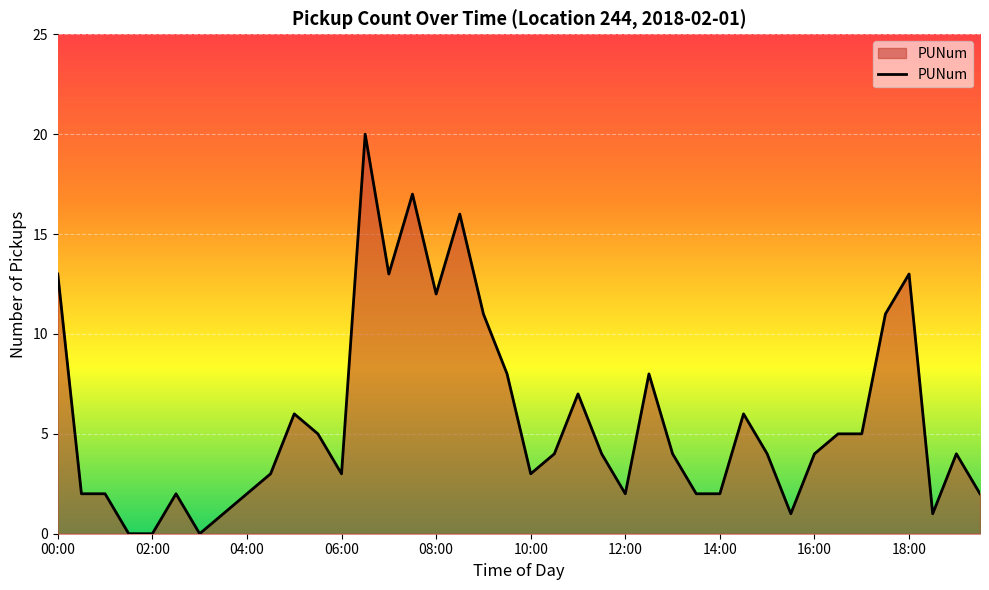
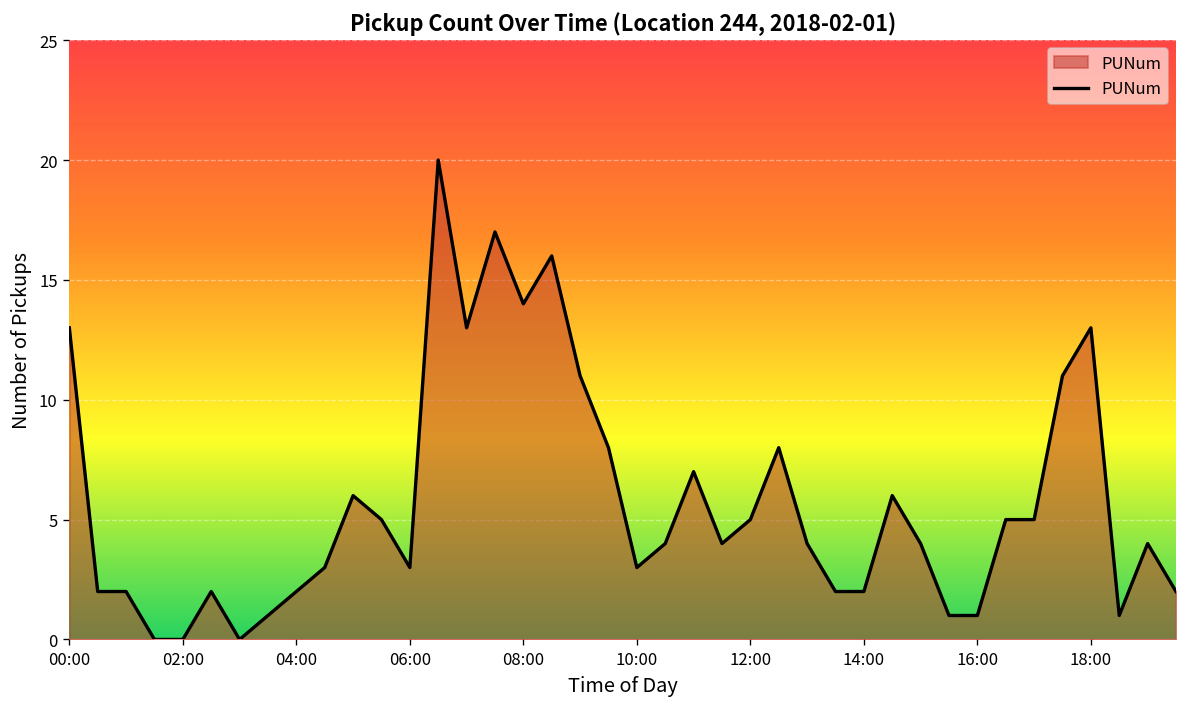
08:00: 12 -> 14
12:00: 2 -> 5
16:00: 4 -> 1
